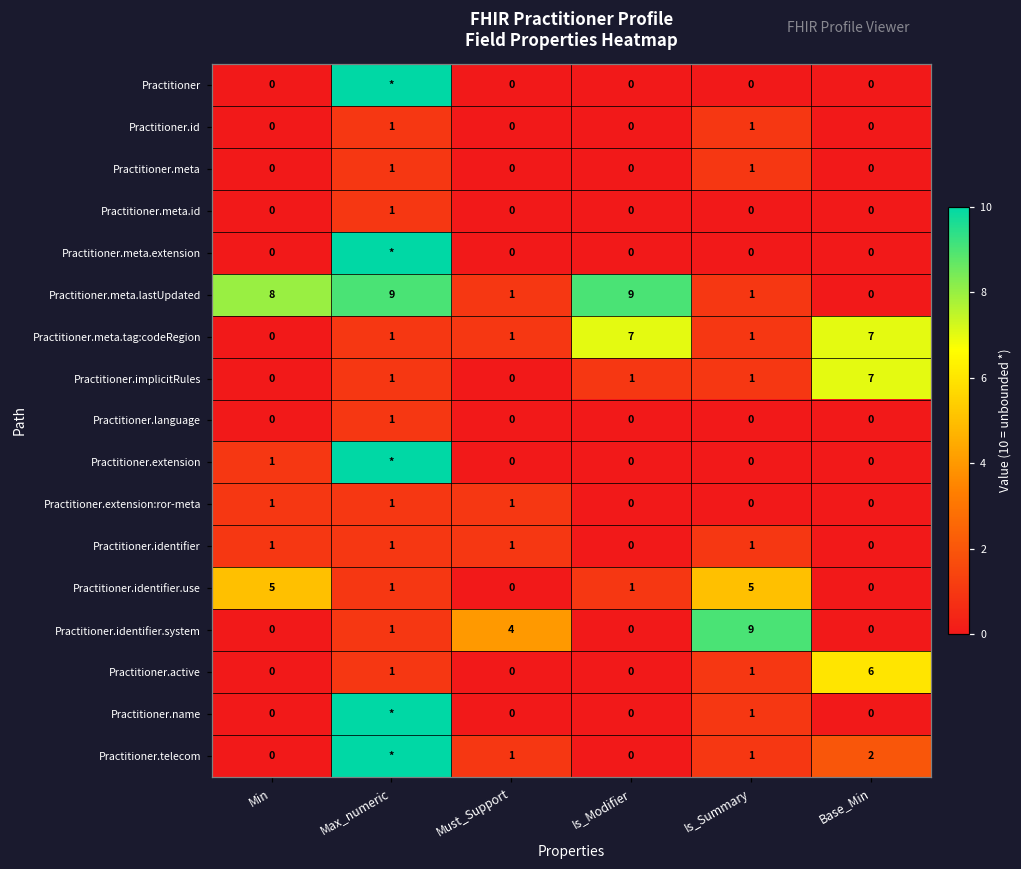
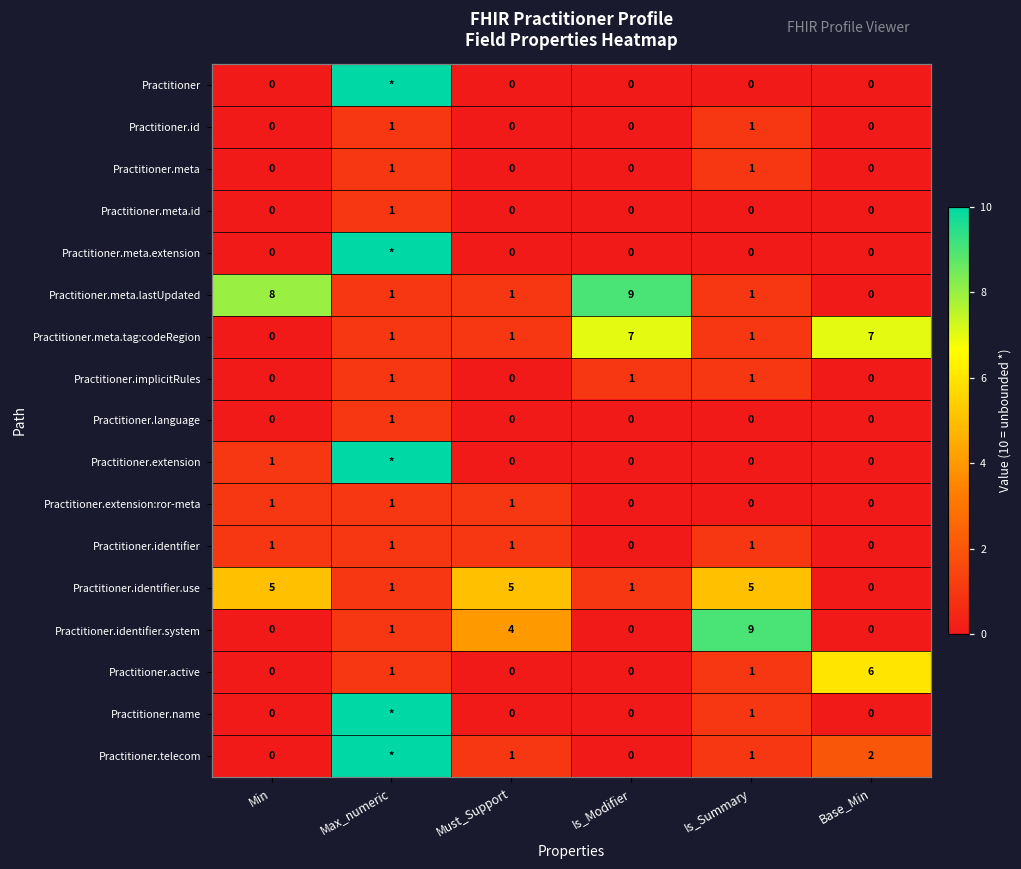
Practitioner.meta.lastUpdated, Max_numeric: 9 -> 1
Practitioner.implicitRules, Base_Min: 7 -> 0
Practitioner.identifier.use, Must_Support: 0 -> 5
